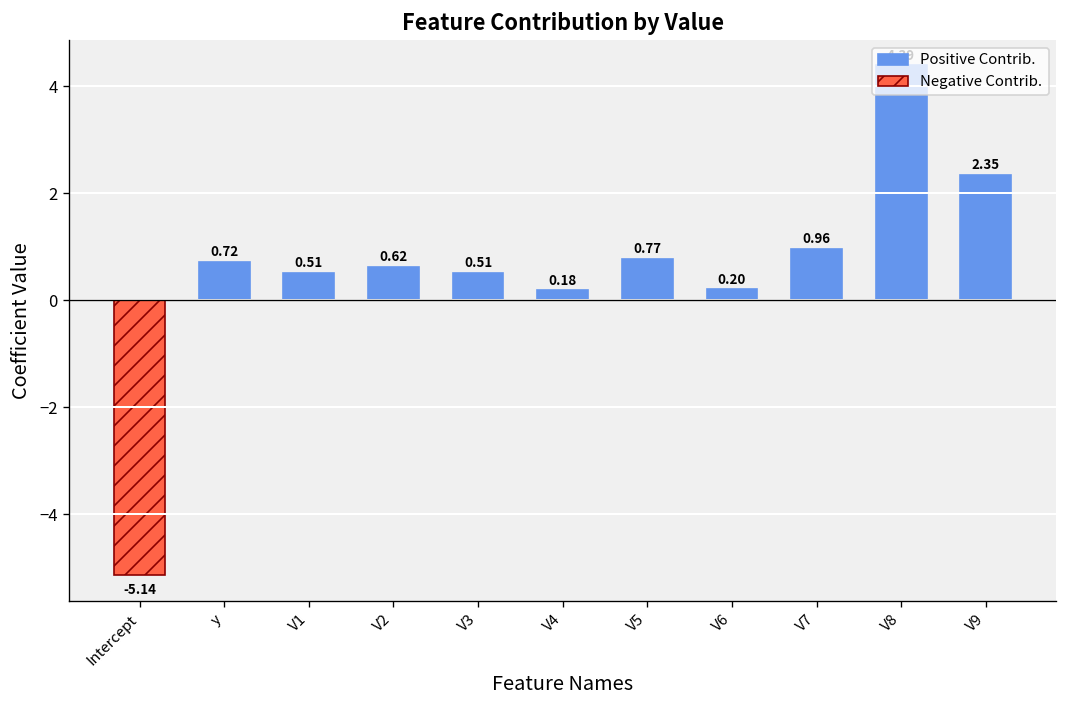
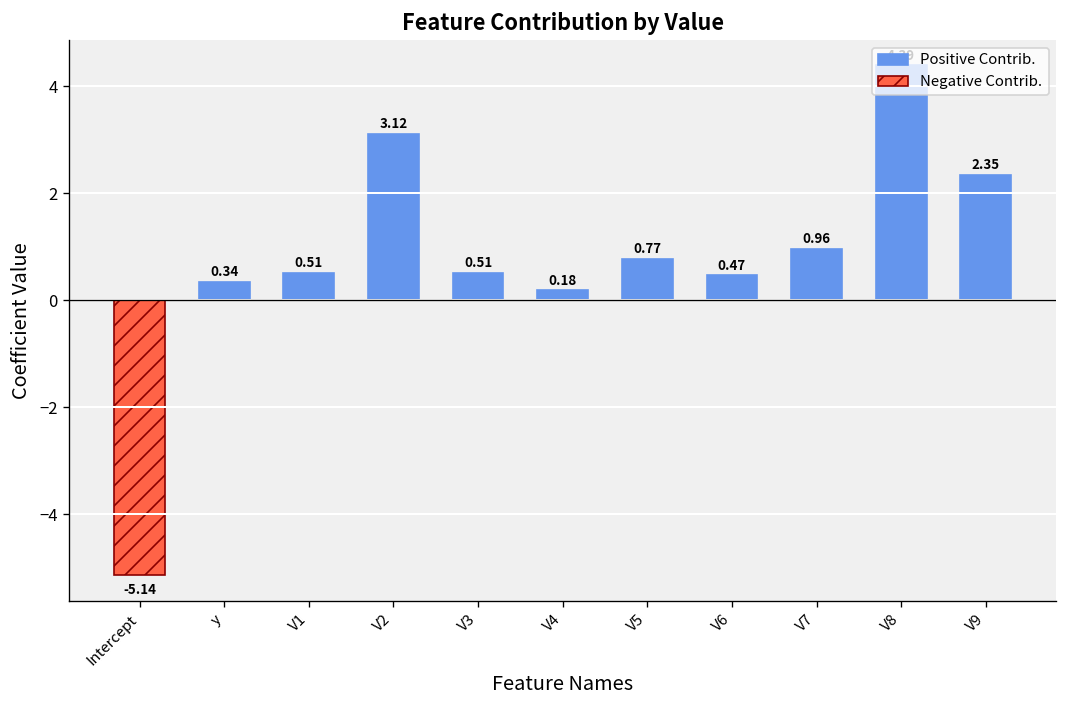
Positive Contrib., y: 0.72 -> 0.34
Positive Contrib., V2: 0.62 -> 3.12
Positive Contrib., V6: 0.20 -> 0.47
